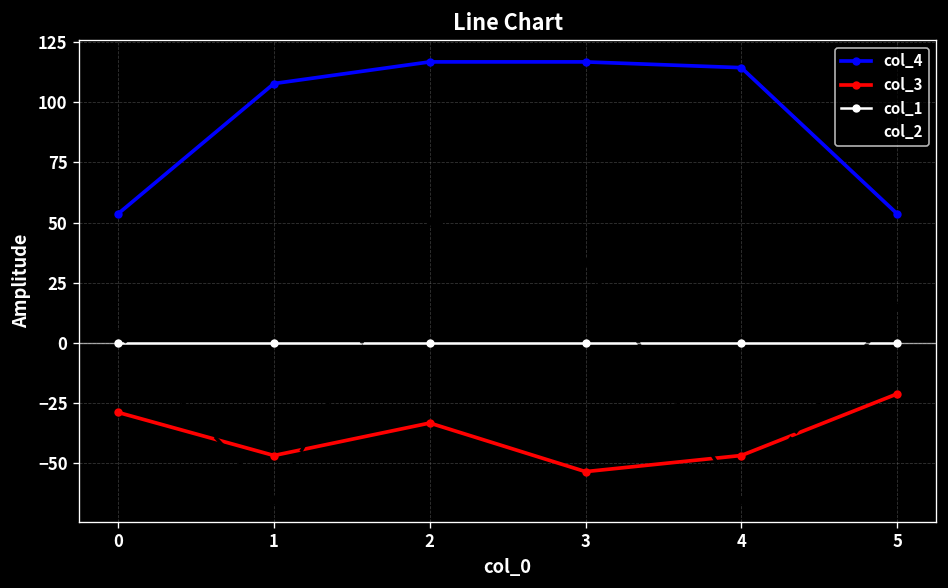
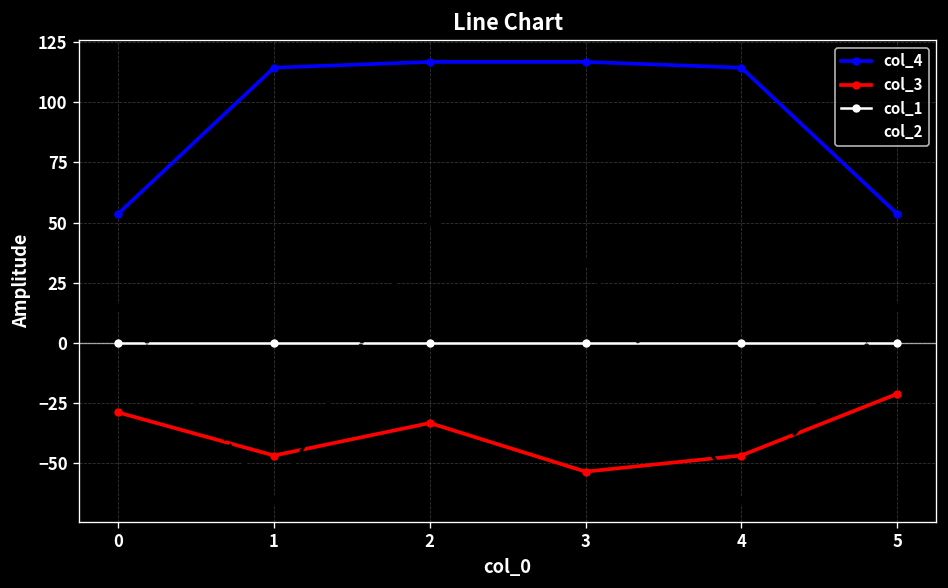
col_2, 0: 4 -> 15
col_4, 1: 108 -> 114
